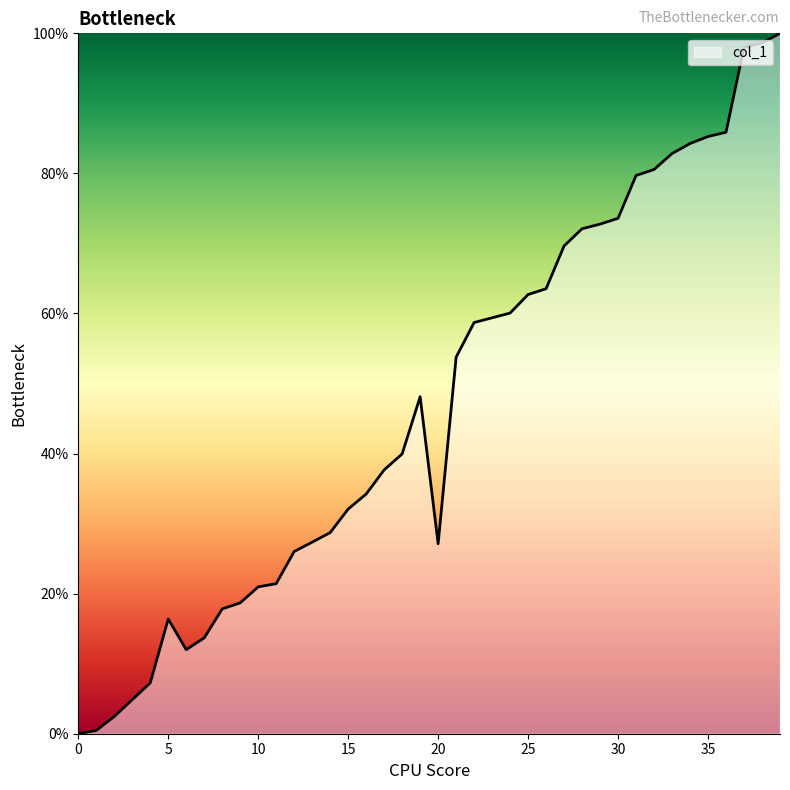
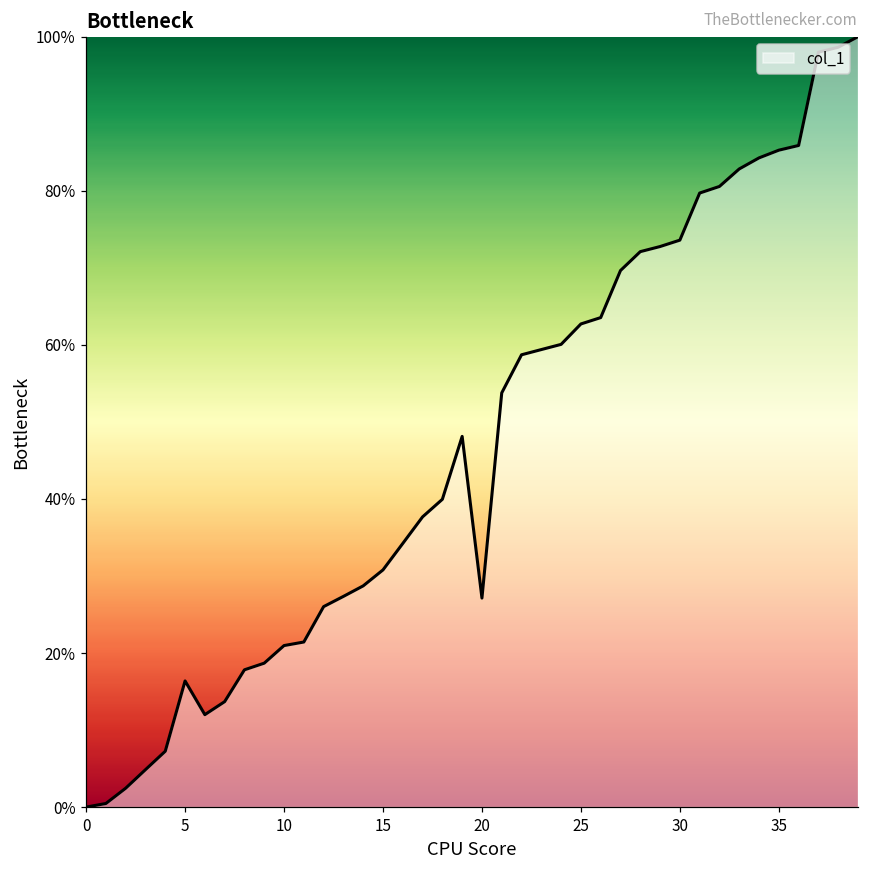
15: 32% -> 31%
